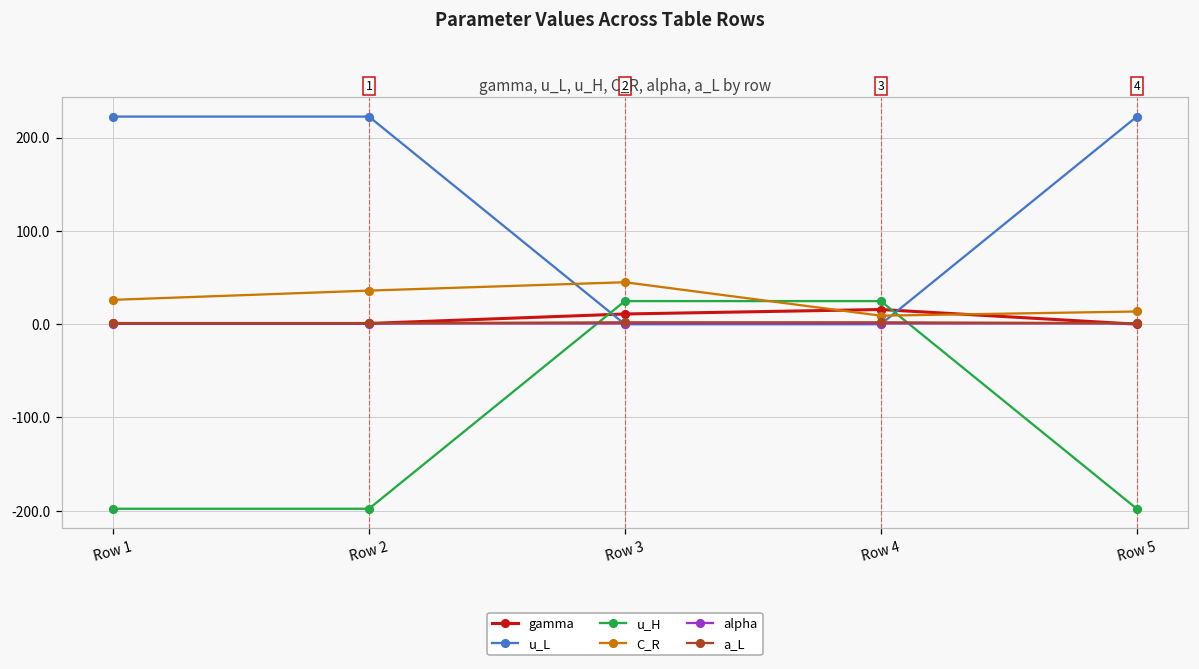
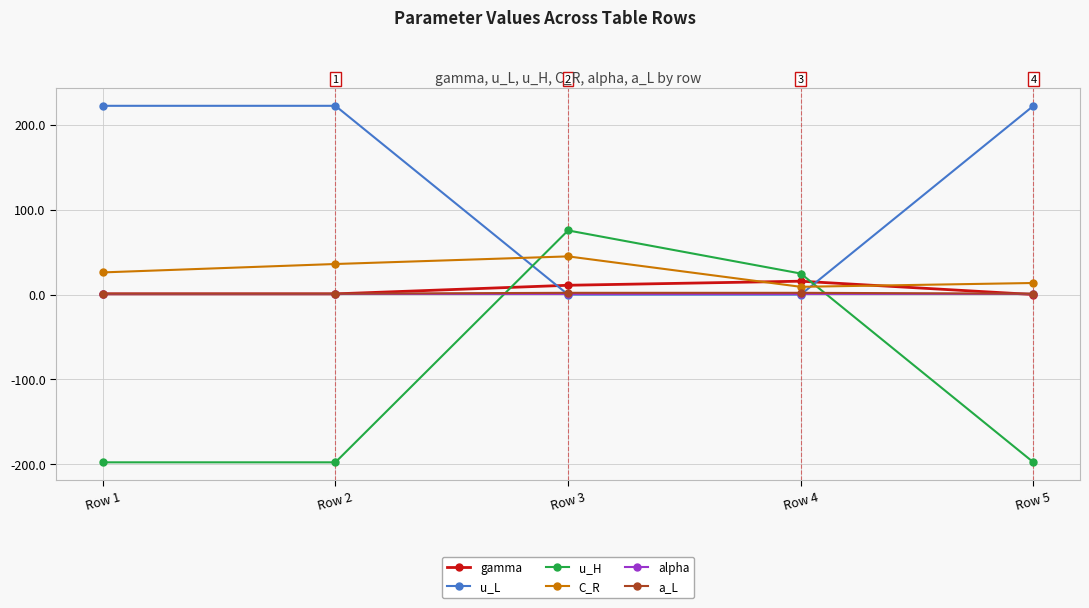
u_H, Row 3: 20 -> 80
